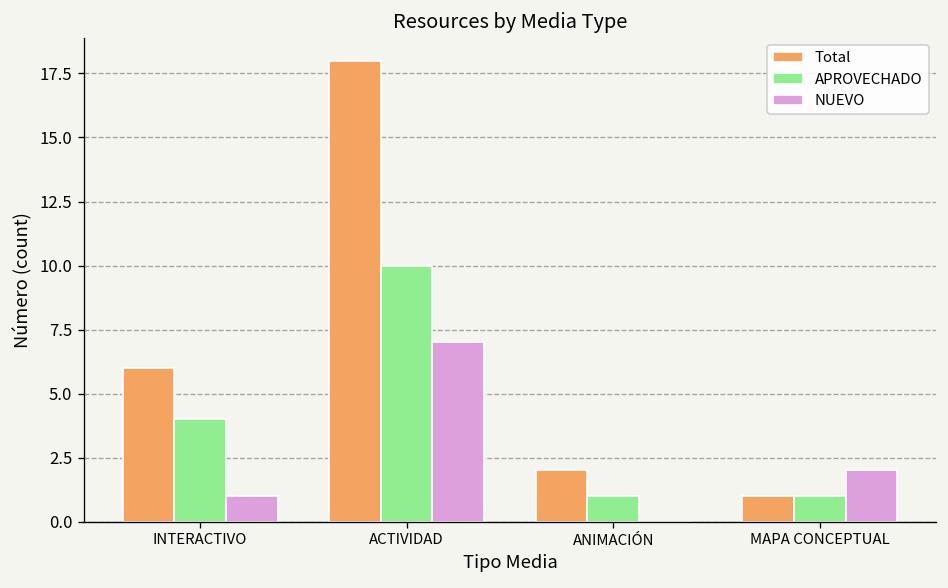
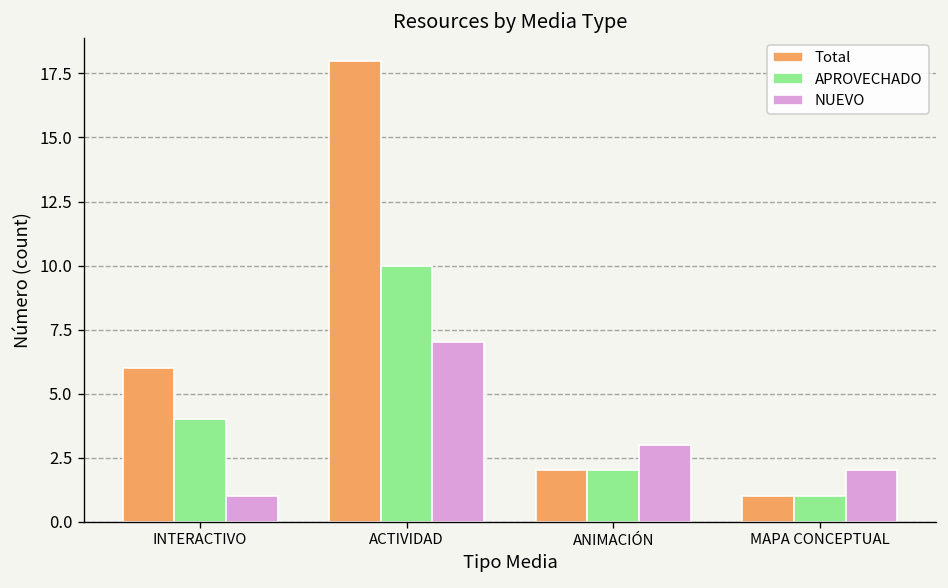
APROVECHADO, ANIMACIÓN: 1 -> 2
NUEVO, ANIMACIÓN: 0 -> 3
